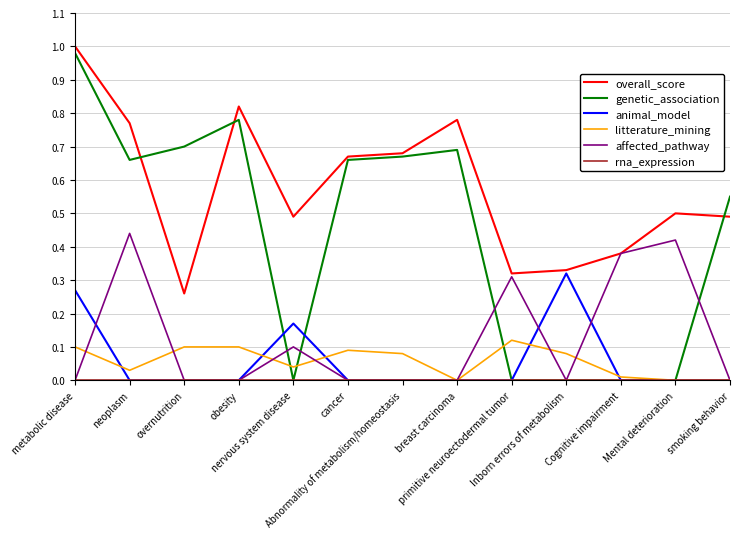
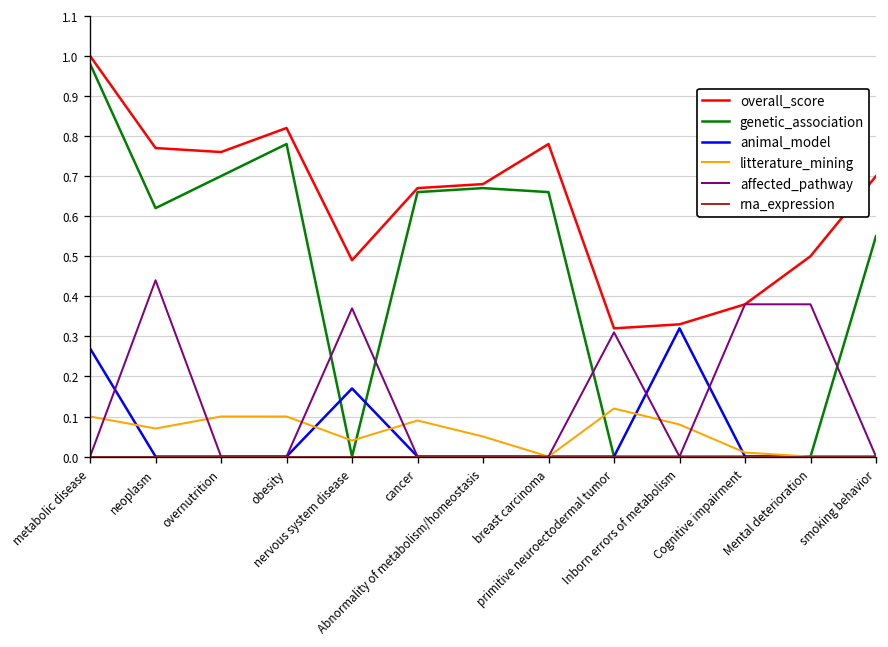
genetic_association, neoplasm: 0.66 -> 0.62
litterature_mining, neoplasm: 0.03 -> 0.07
overall_score, overnutrition: 0.26 -> 0.76
affected_pathway, nervous system disease: 0.10 -> 0.37
litterature_mining, Abnormality of metabolism/homeostasis: 0.08 -> 0.05
genetic_association, breast carcinoma: 0.69 -> 0.66
affected_pathway, Mental deterioration: 0.42 -> 0.38
overall_score, smoking behavior: 0.49 -> 0.70
